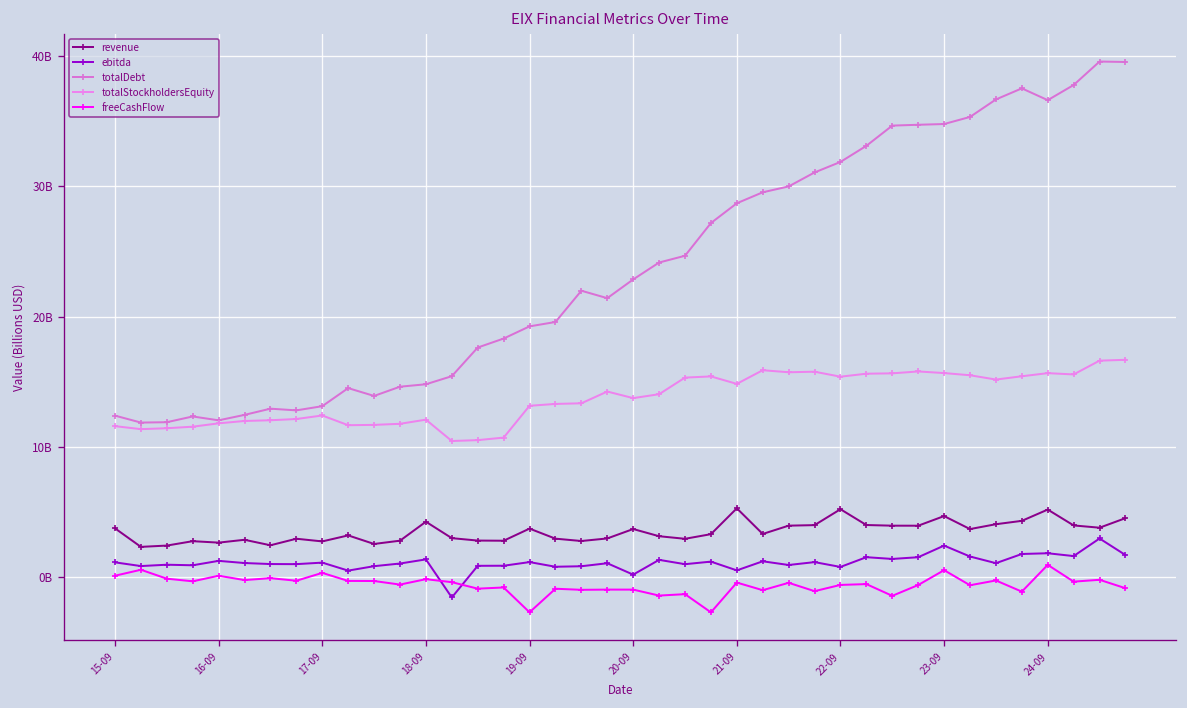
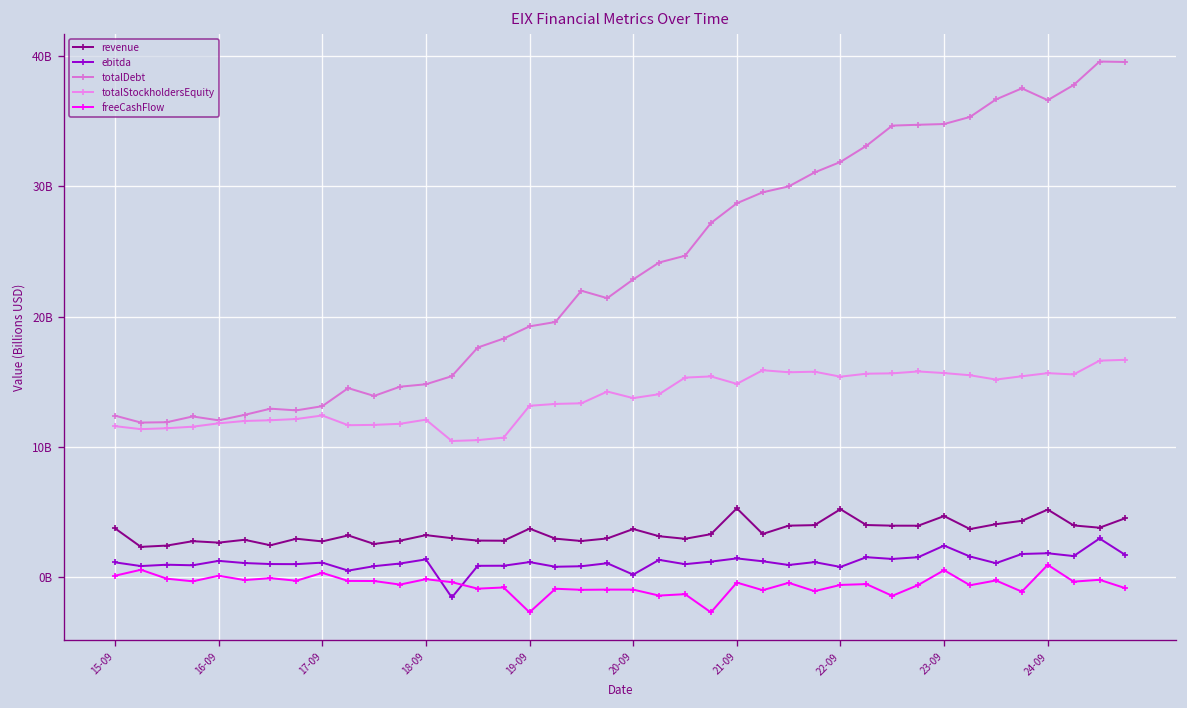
revenue, 18-09: 4300000000 -> 3200000000
ebitda, 21-09: 500000000 -> 1500000000
